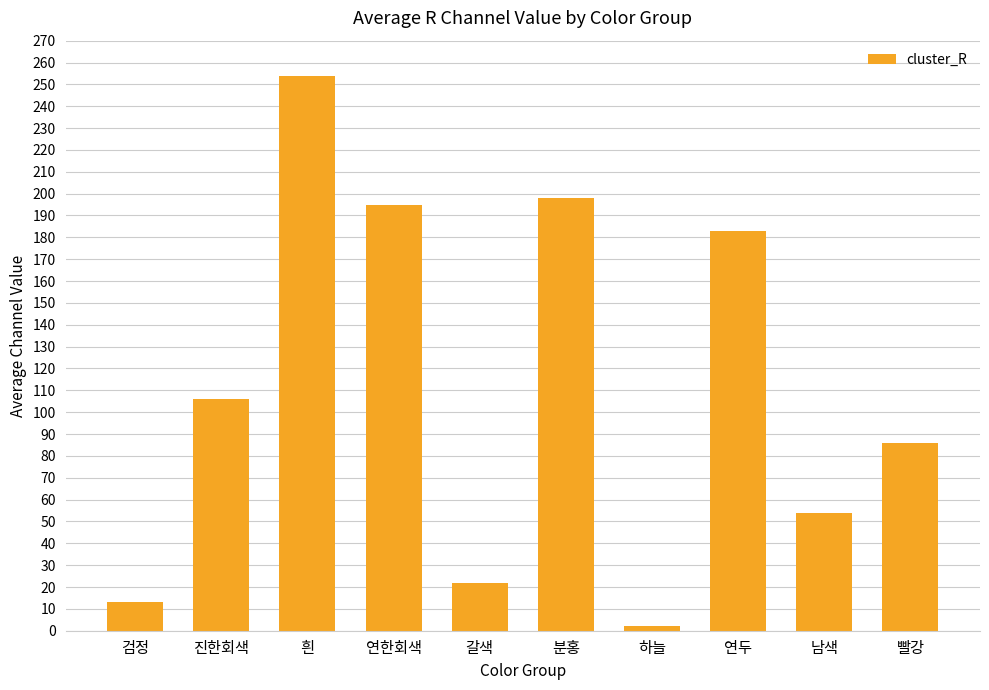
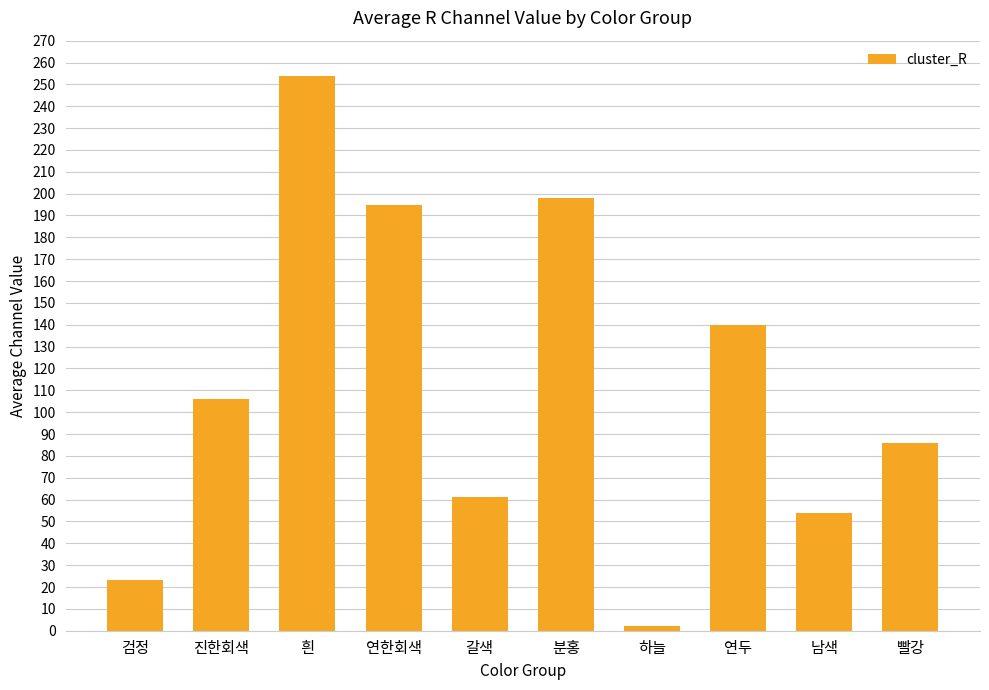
검정: 13 -> 23
갈색: 22 -> 61
연두: 183 -> 140
